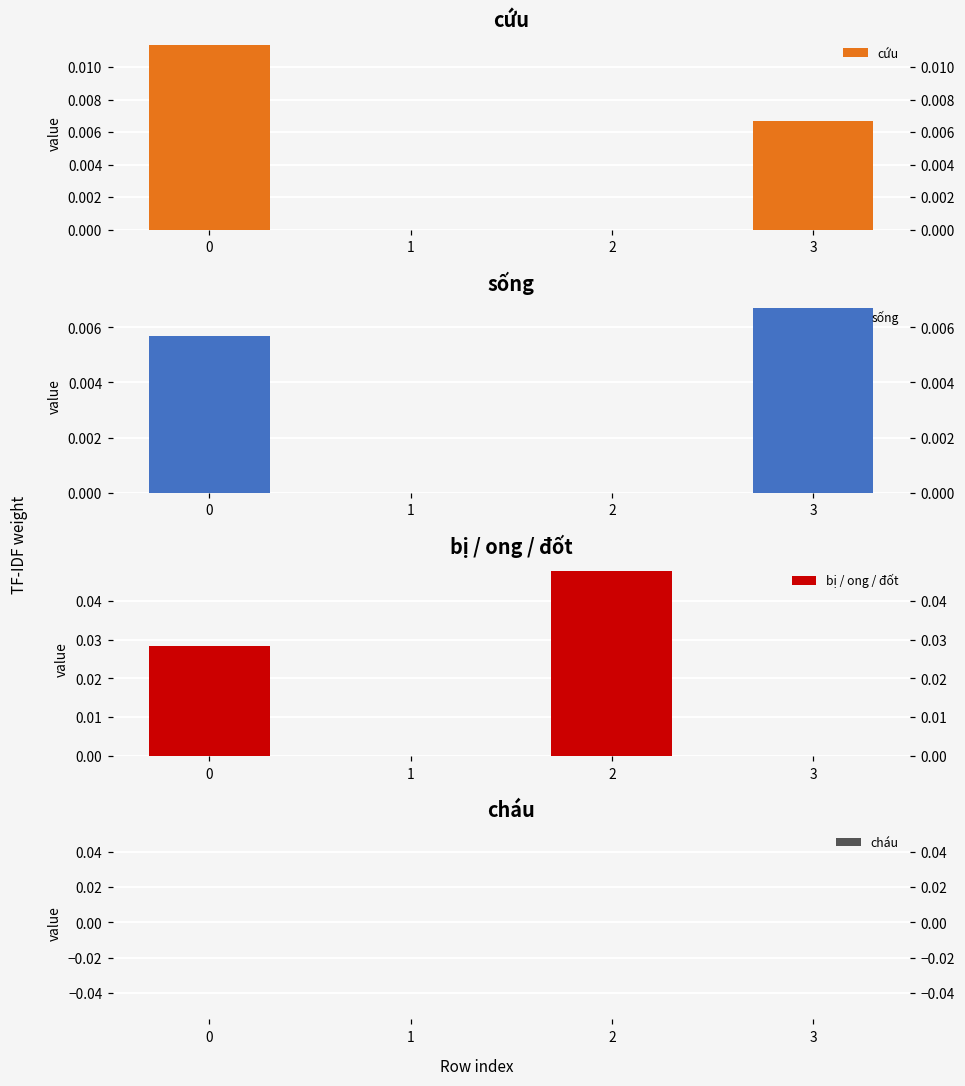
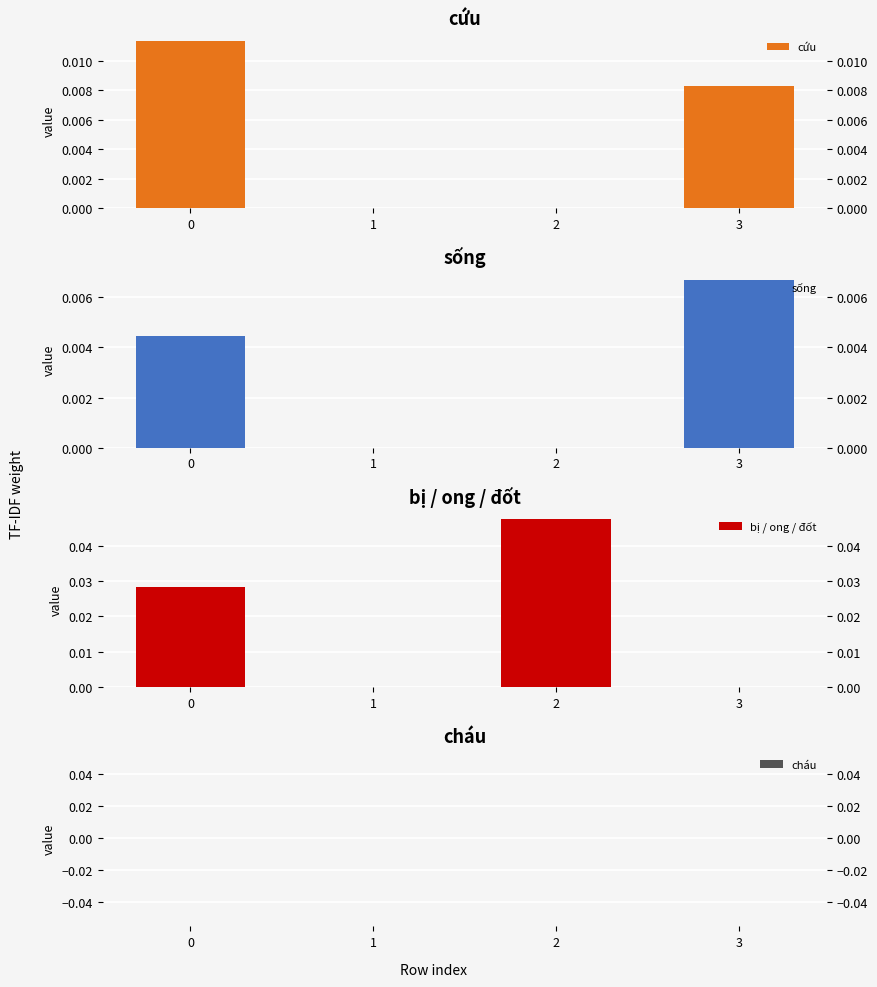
cứu, 3: 0.0067 -> 0.0083
sống, 0: 0.0057 -> 0.0044
